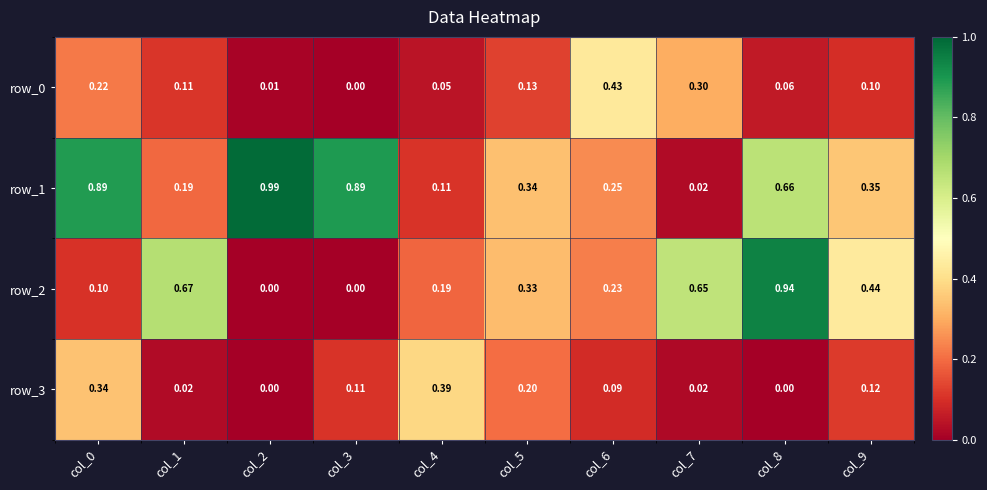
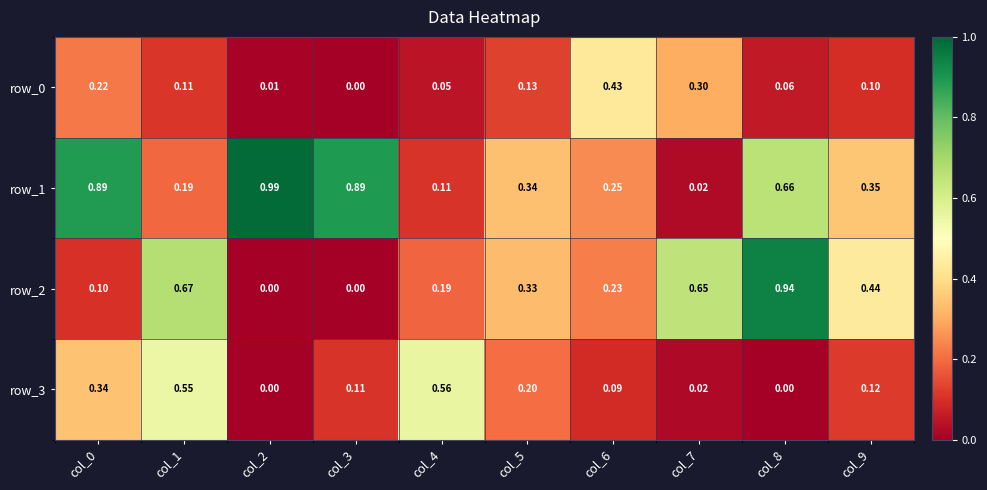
row_3, col_1: 0.02 -> 0.55
row_3, col_4: 0.39 -> 0.56
